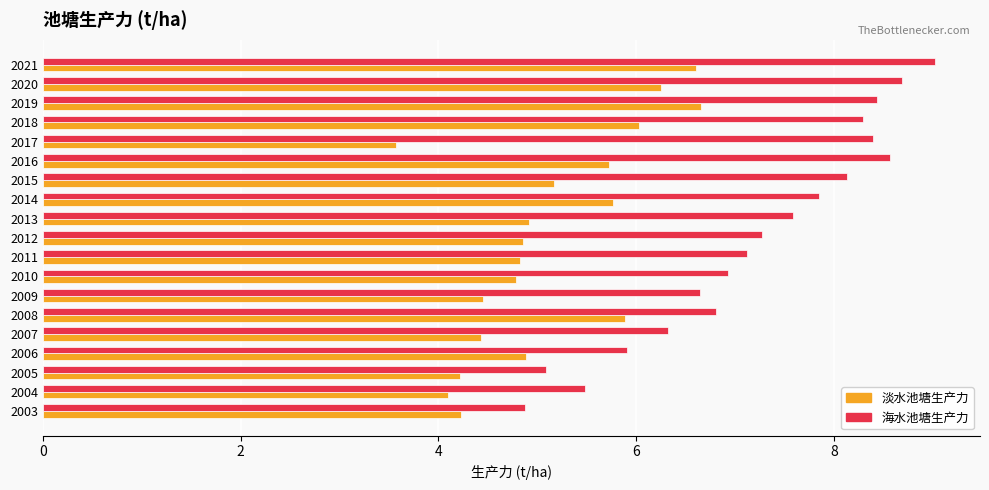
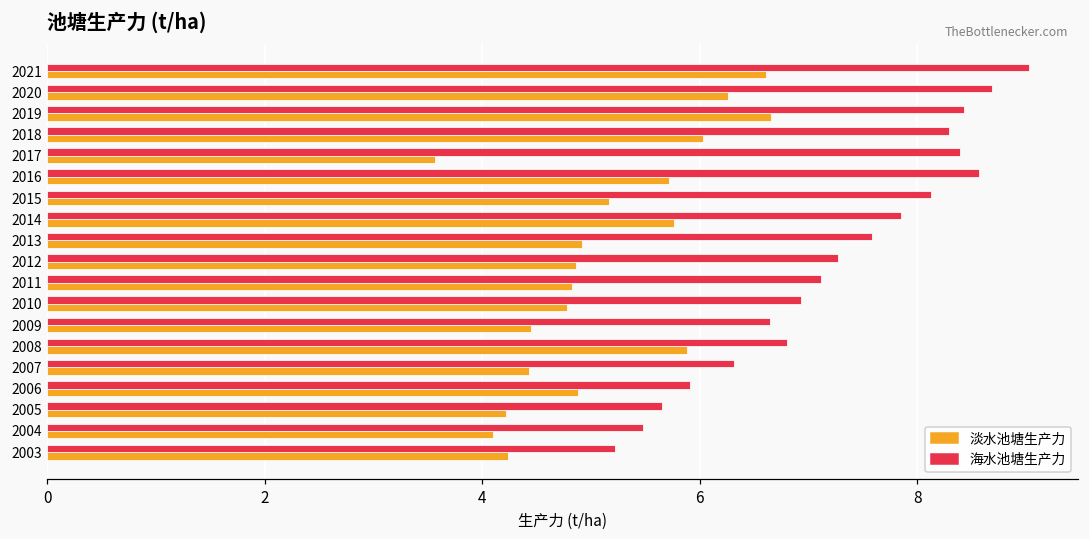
海水池塘生产力, 2005: 5.1 -> 5.7
海水池塘生产力, 2003: 4.9 -> 5.2
